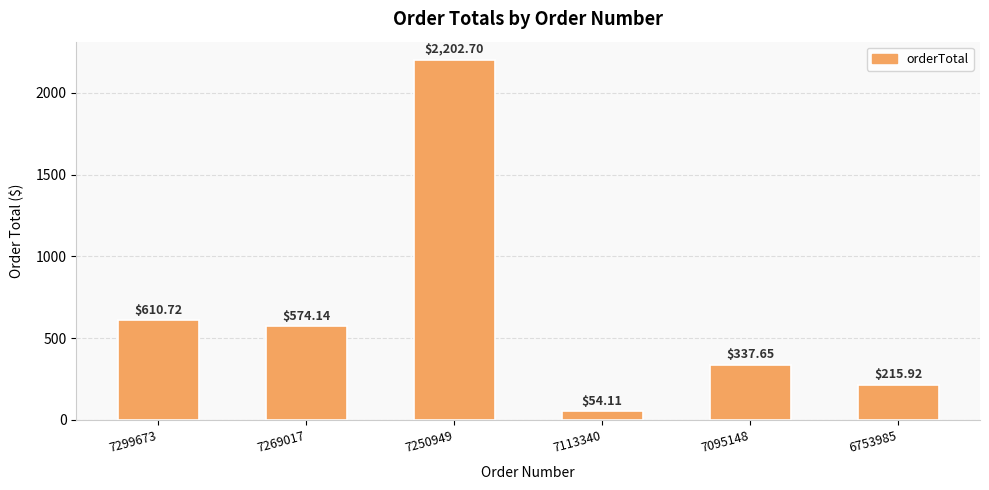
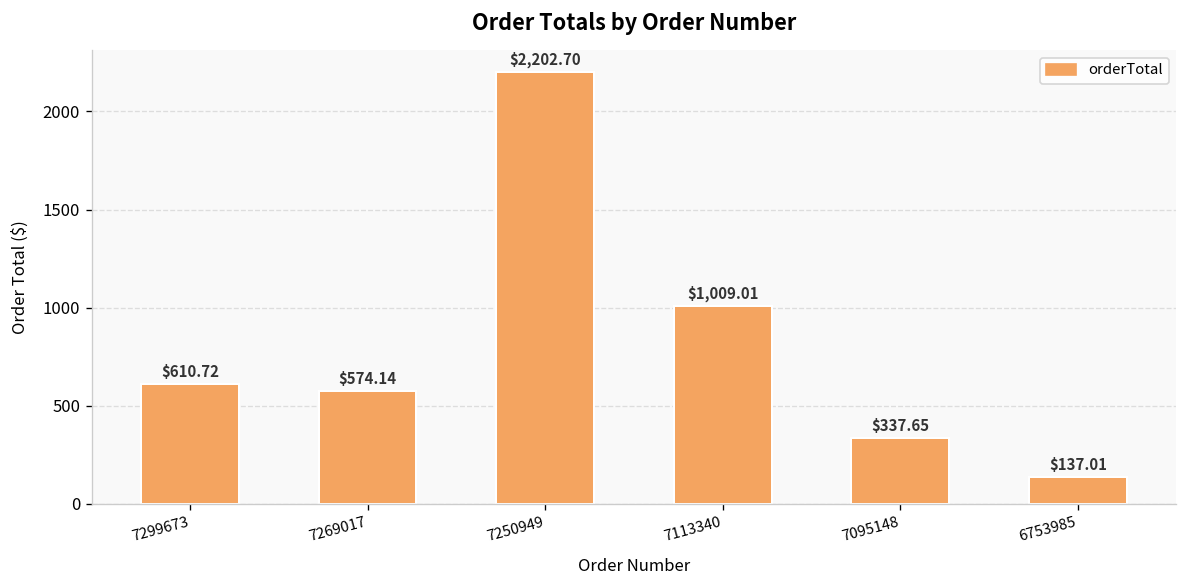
7113340: $54.11 -> $1,009.01
6753985: $215.92 -> $137.01
